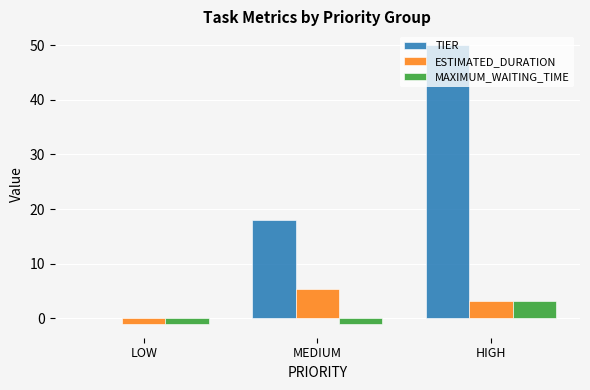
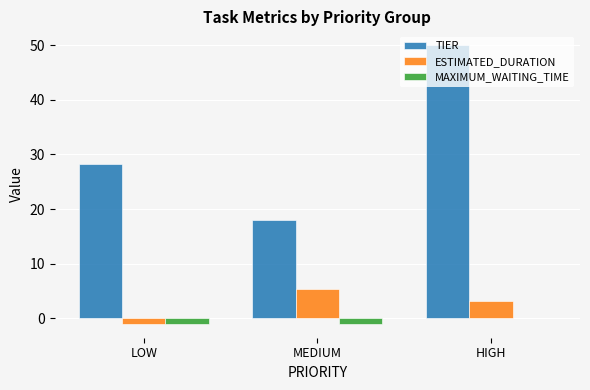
TIER, LOW: 0 -> 28
MAXIMUM_WAITING_TIME, HIGH: 3 -> 0
